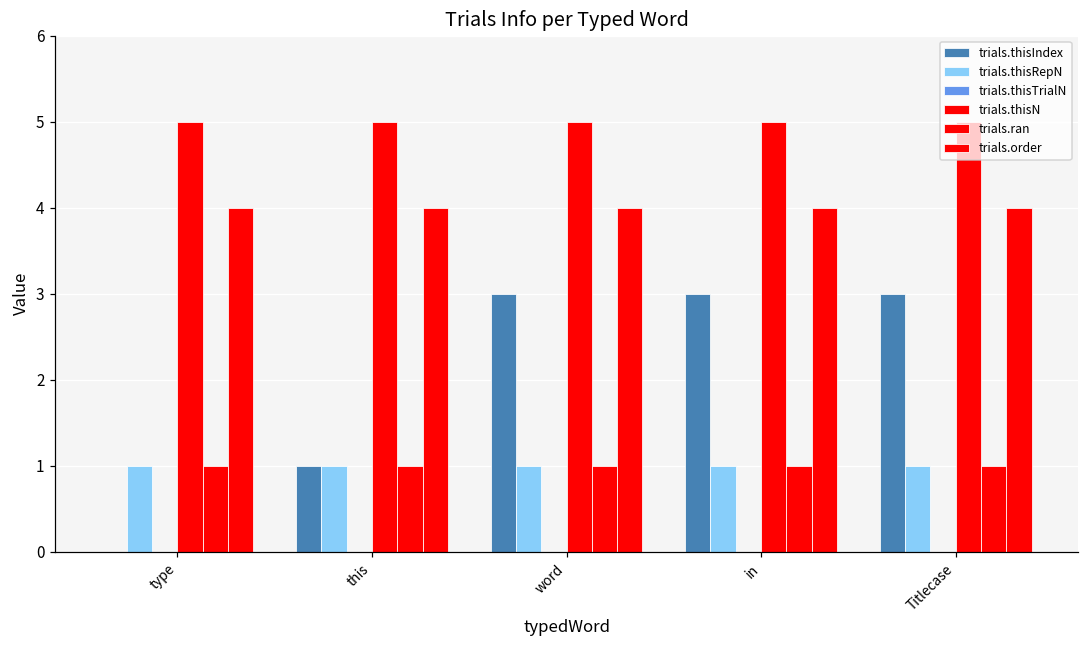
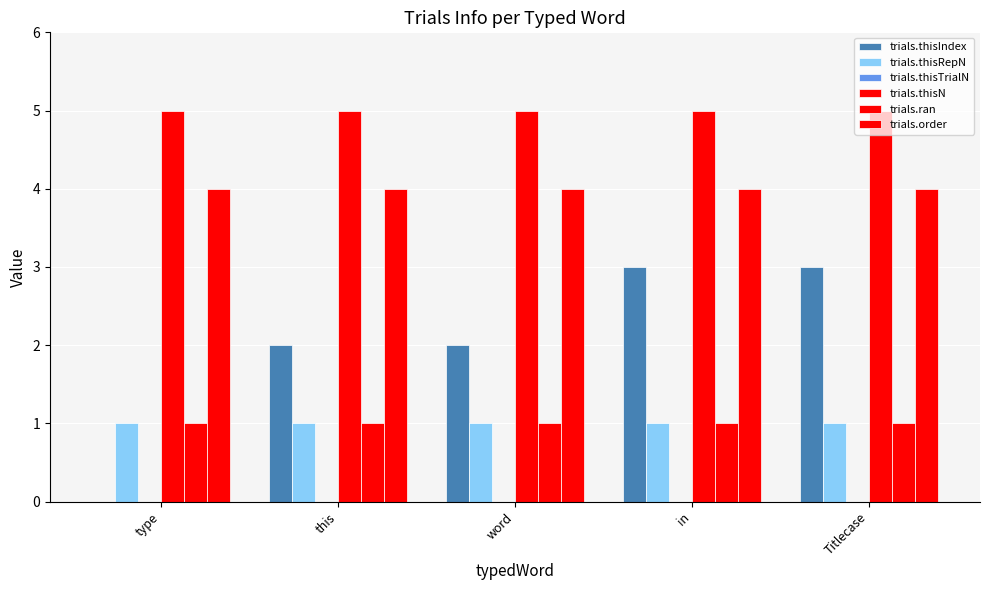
trials.thisIndex, this: 1 -> 2
trials.thisIndex, word: 3 -> 2
